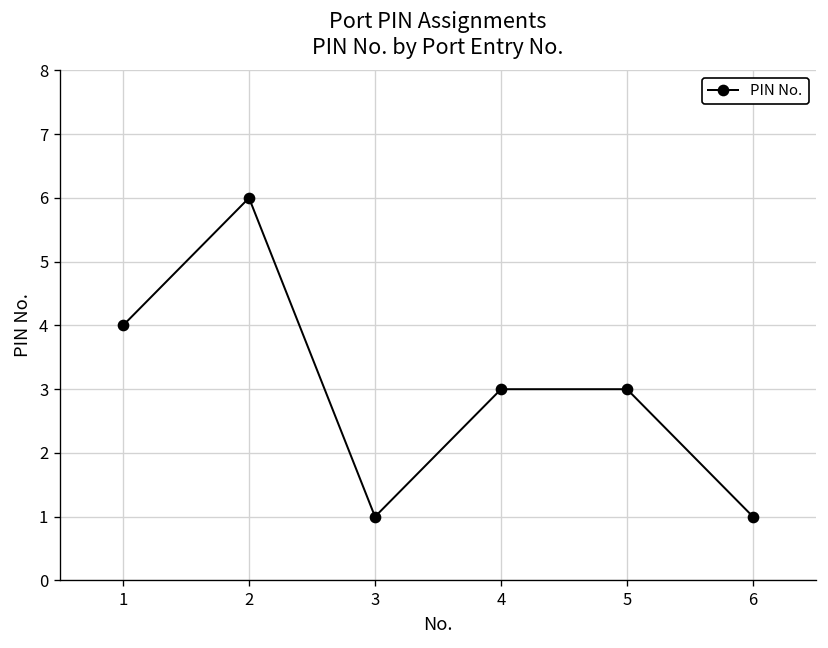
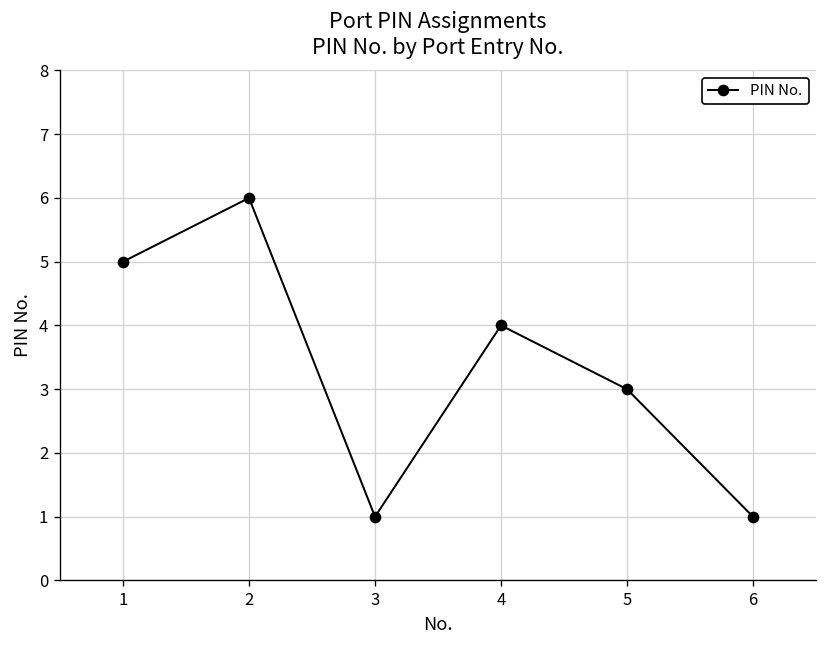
1: 4 -> 5
4: 3 -> 4
